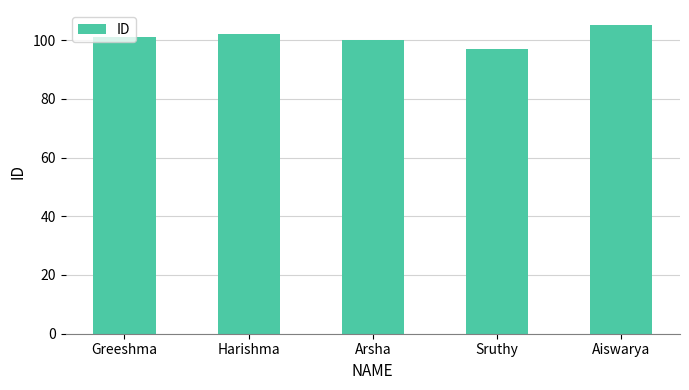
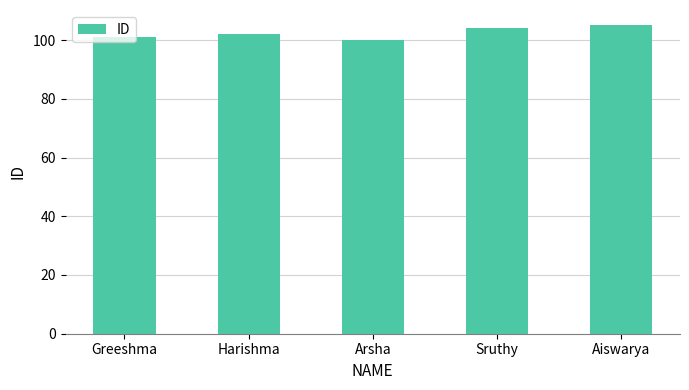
Sruthy: 97 -> 104
